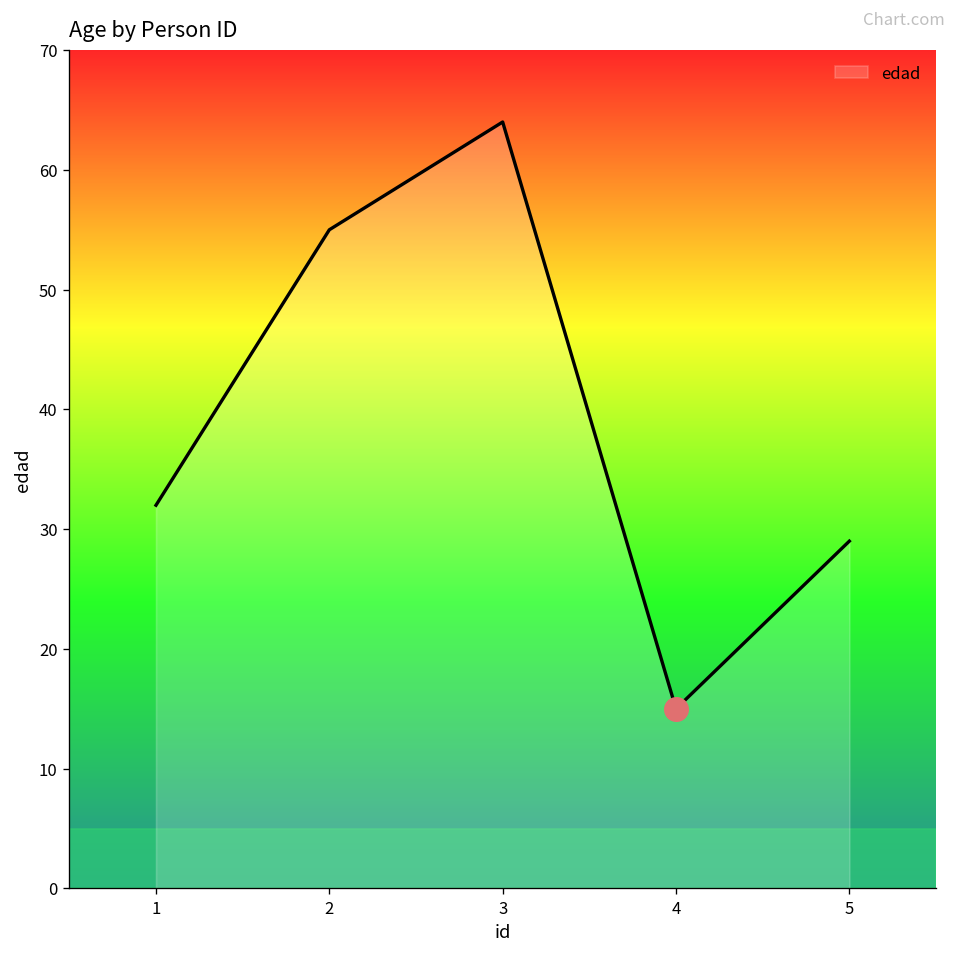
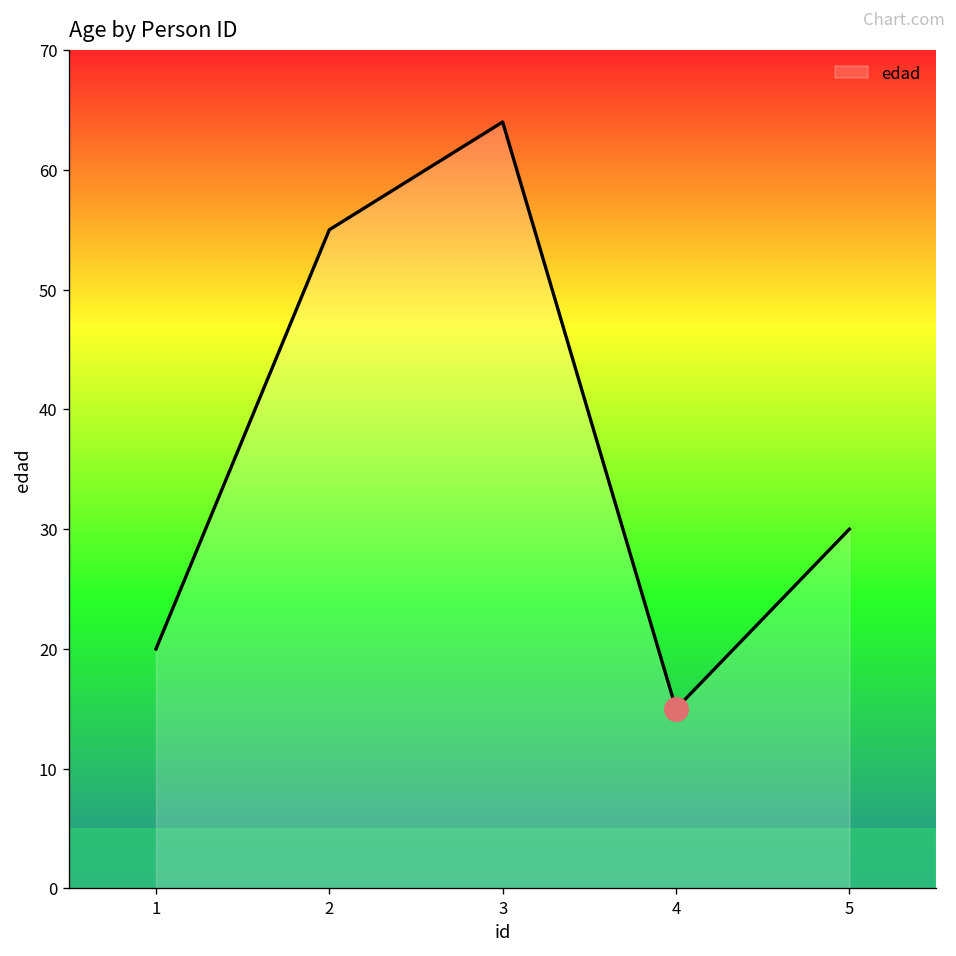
edad, 1: 32 -> 20
edad, 5: 29 -> 30
